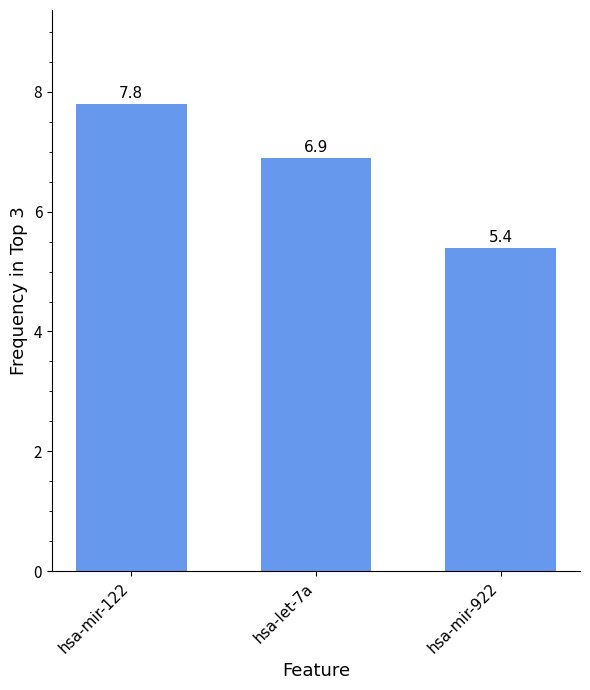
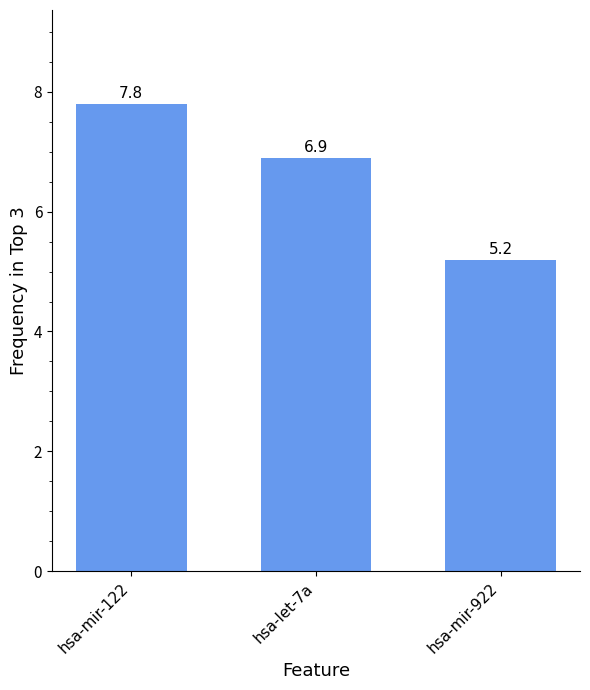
hsa-mir-922: 5.4 -> 5.2
